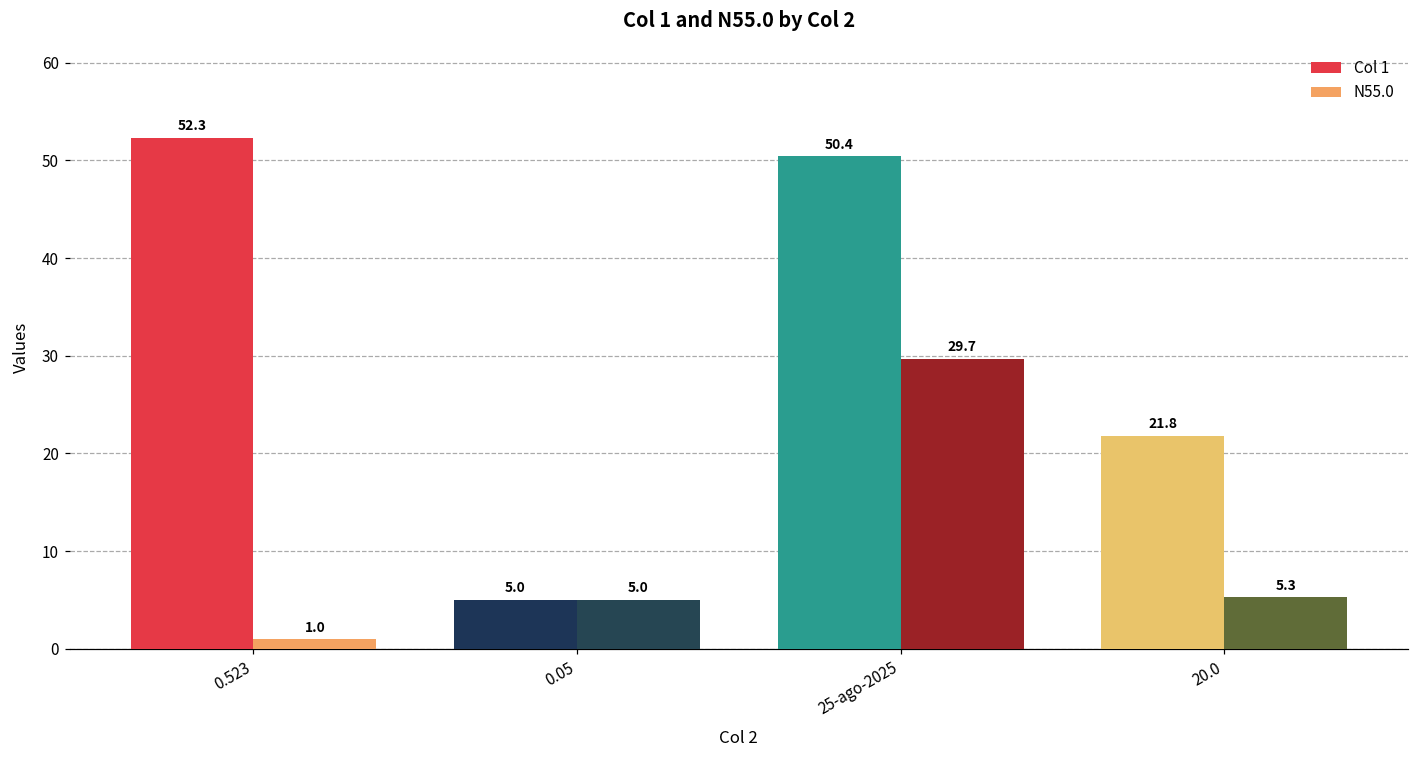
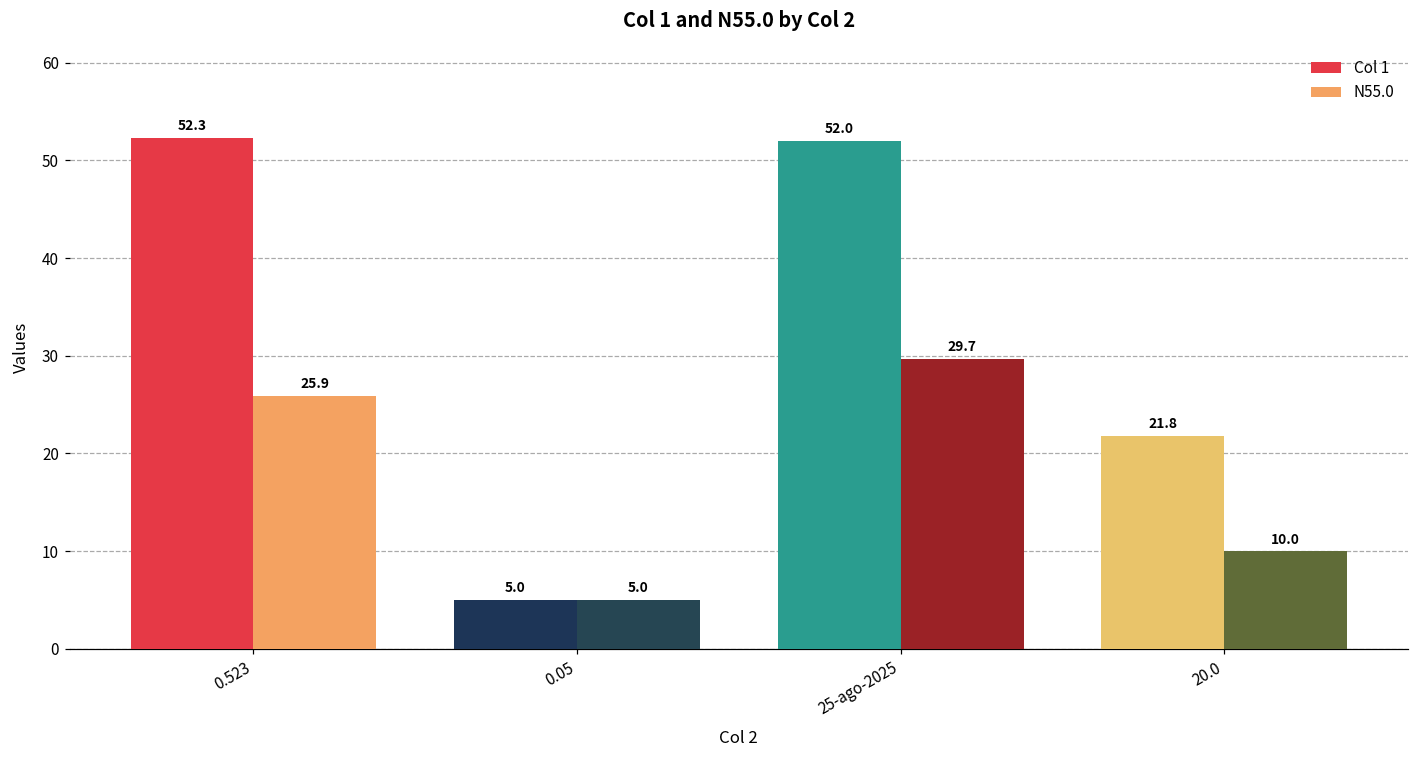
N55.0, 0.523: 1.0 -> 25.9
Col 1, 25-ago-2025: 50.4 -> 52.0
N55.0, 20.0: 5.3 -> 10.0
